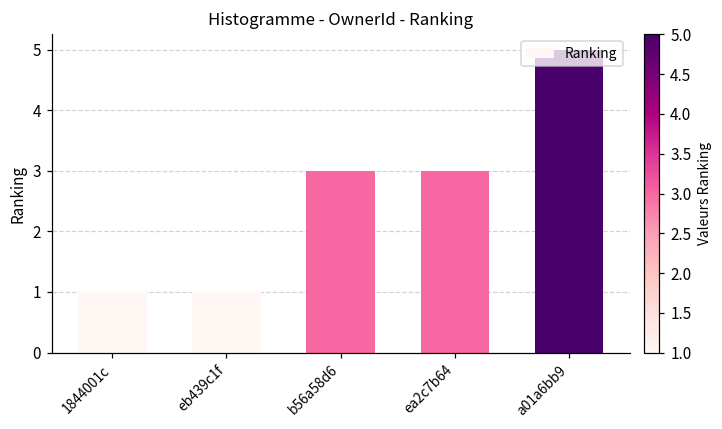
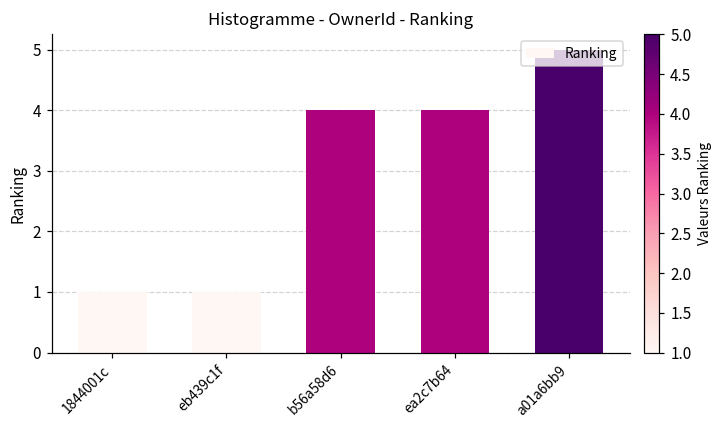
b56a58d6: 3 -> 4
ea2c7b64: 3 -> 4
